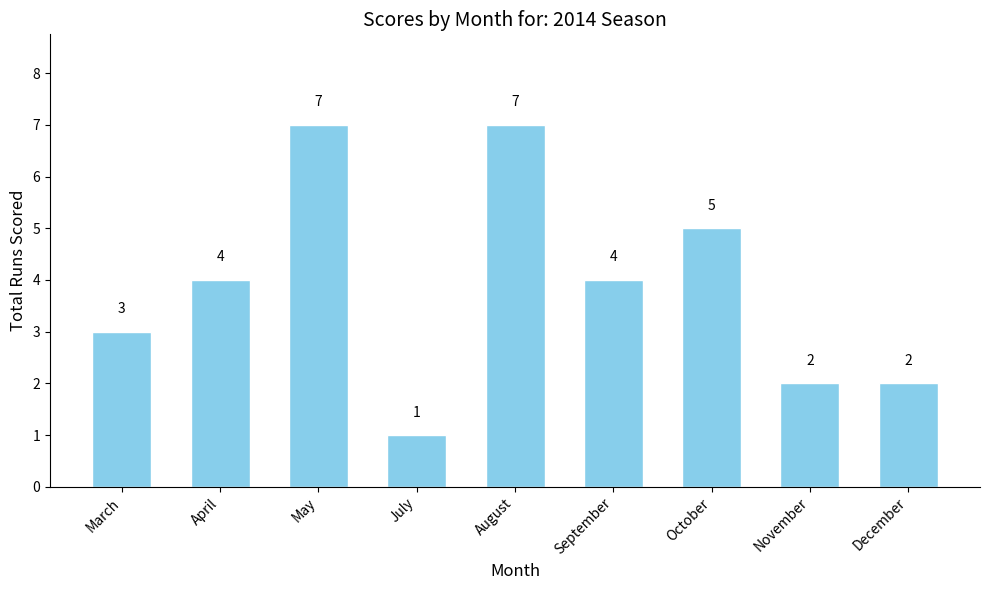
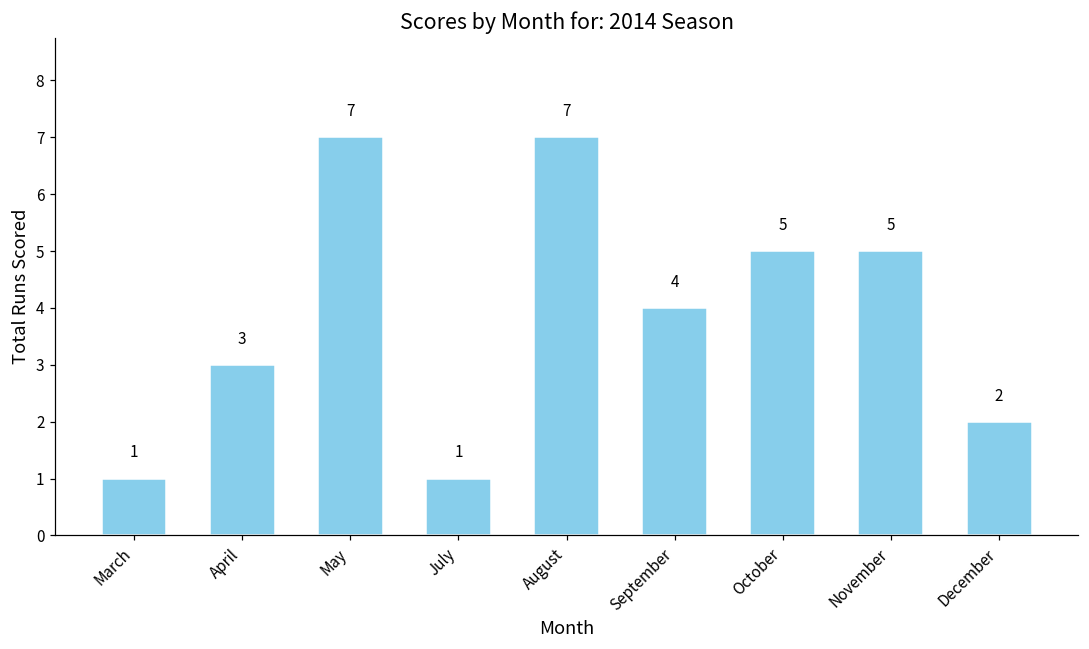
March: 3 -> 1
April: 4 -> 3
November: 2 -> 5
